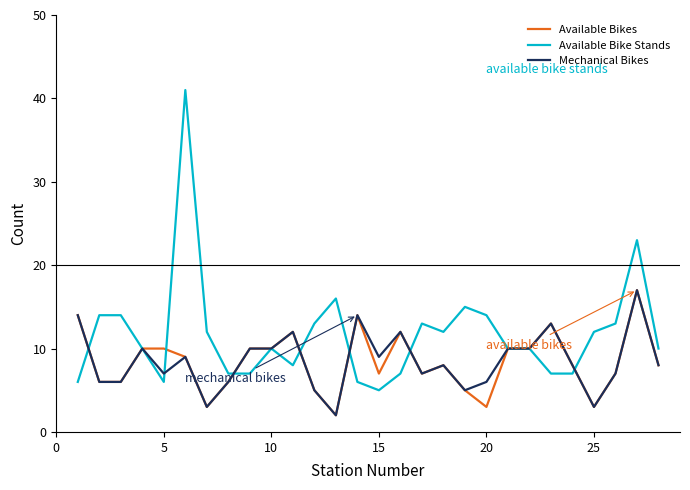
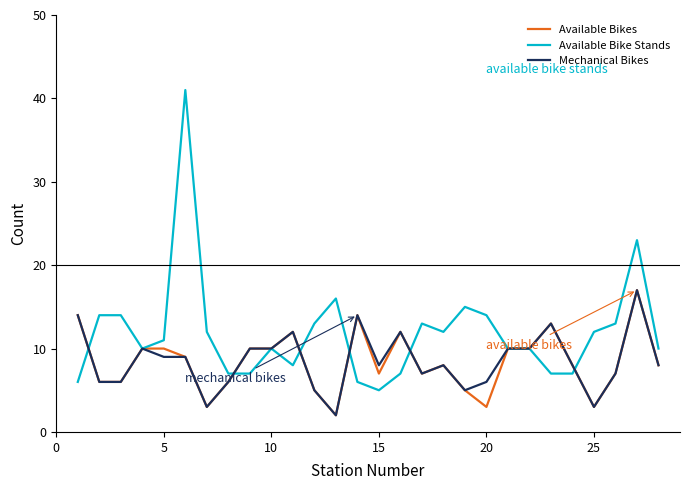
Available Bike Stands, 5: 6 -> 11
Mechanical Bikes, 5: 7 -> 9
Mechanical Bikes, 15: 9 -> 8
